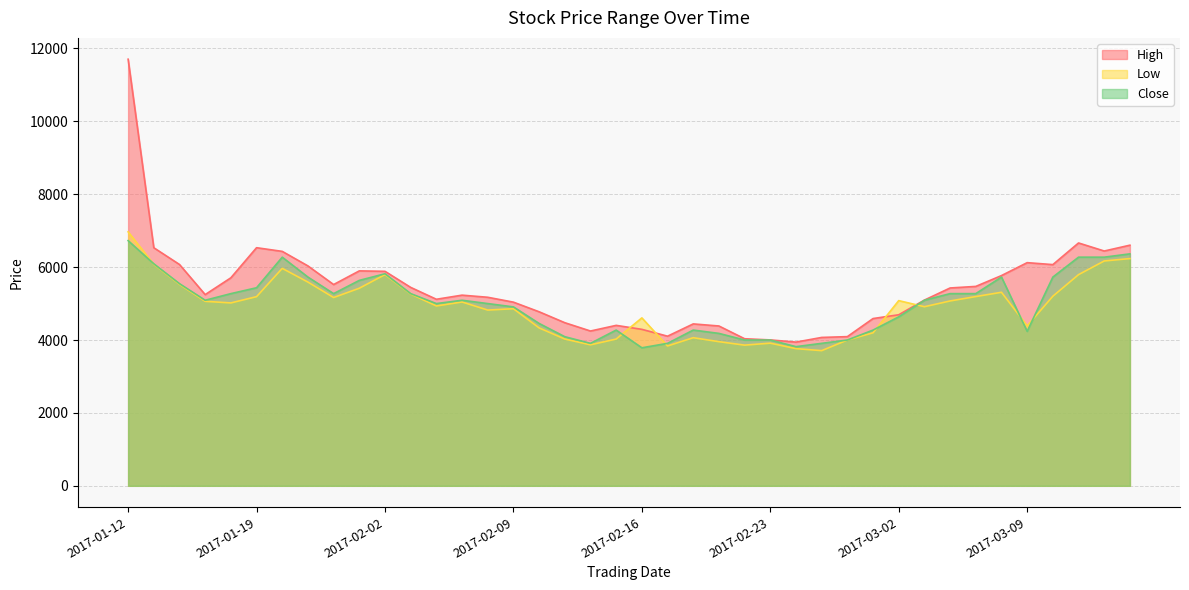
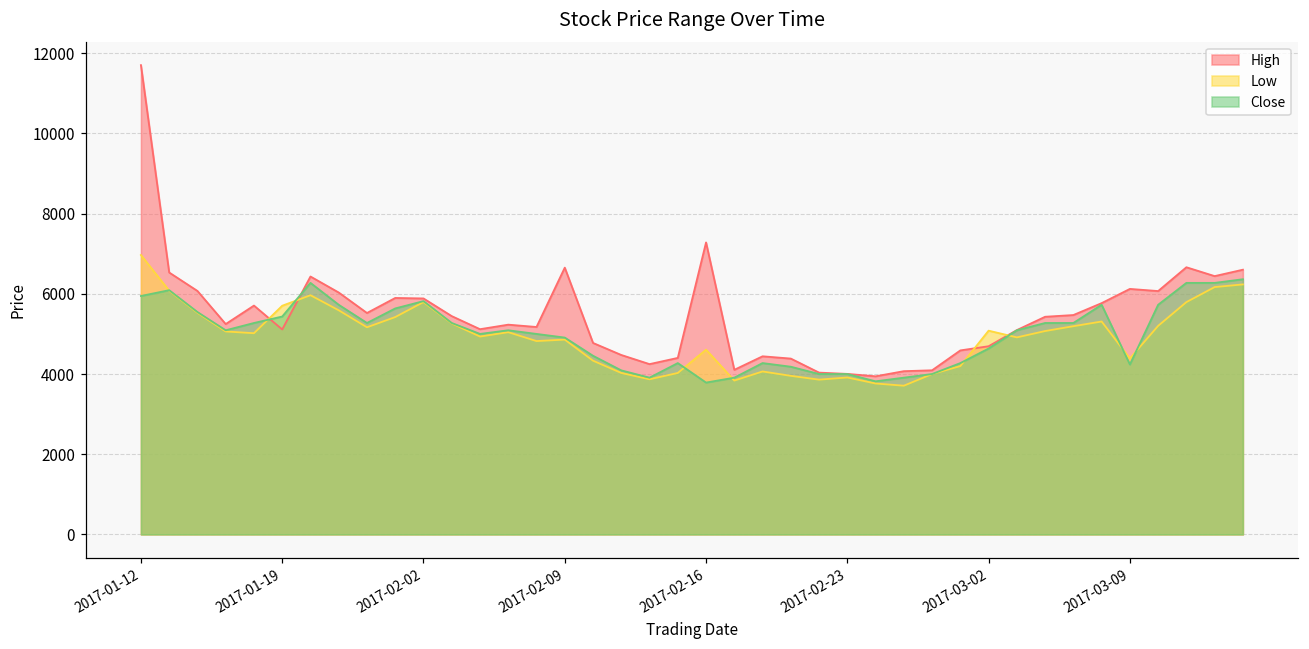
Close, 2017-01-12: 6700 -> 5900
High, 2017-01-19: 6500 -> 5100
Low, 2017-01-19: 5200 -> 5700
High, 2017-02-09: 5000 -> 6700
High, 2017-02-16: 4300 -> 7300
